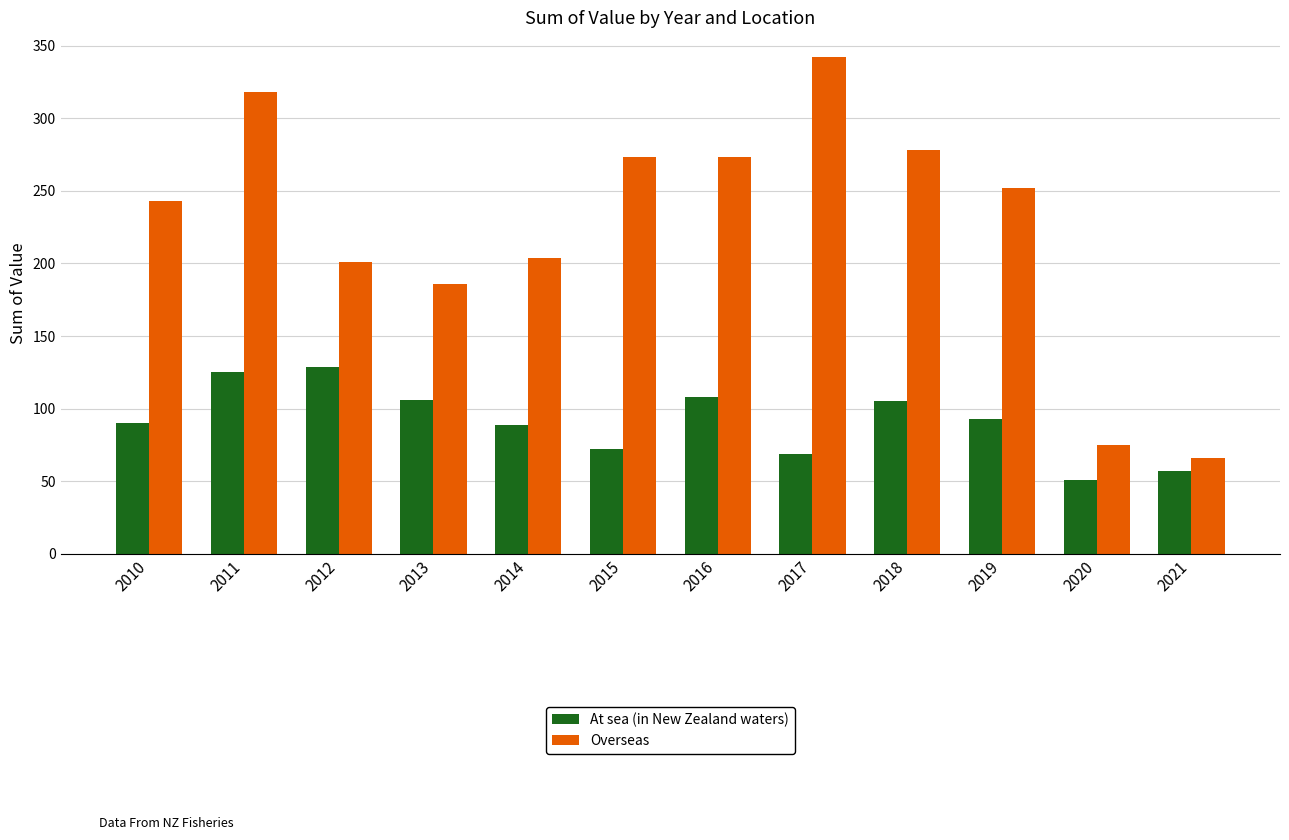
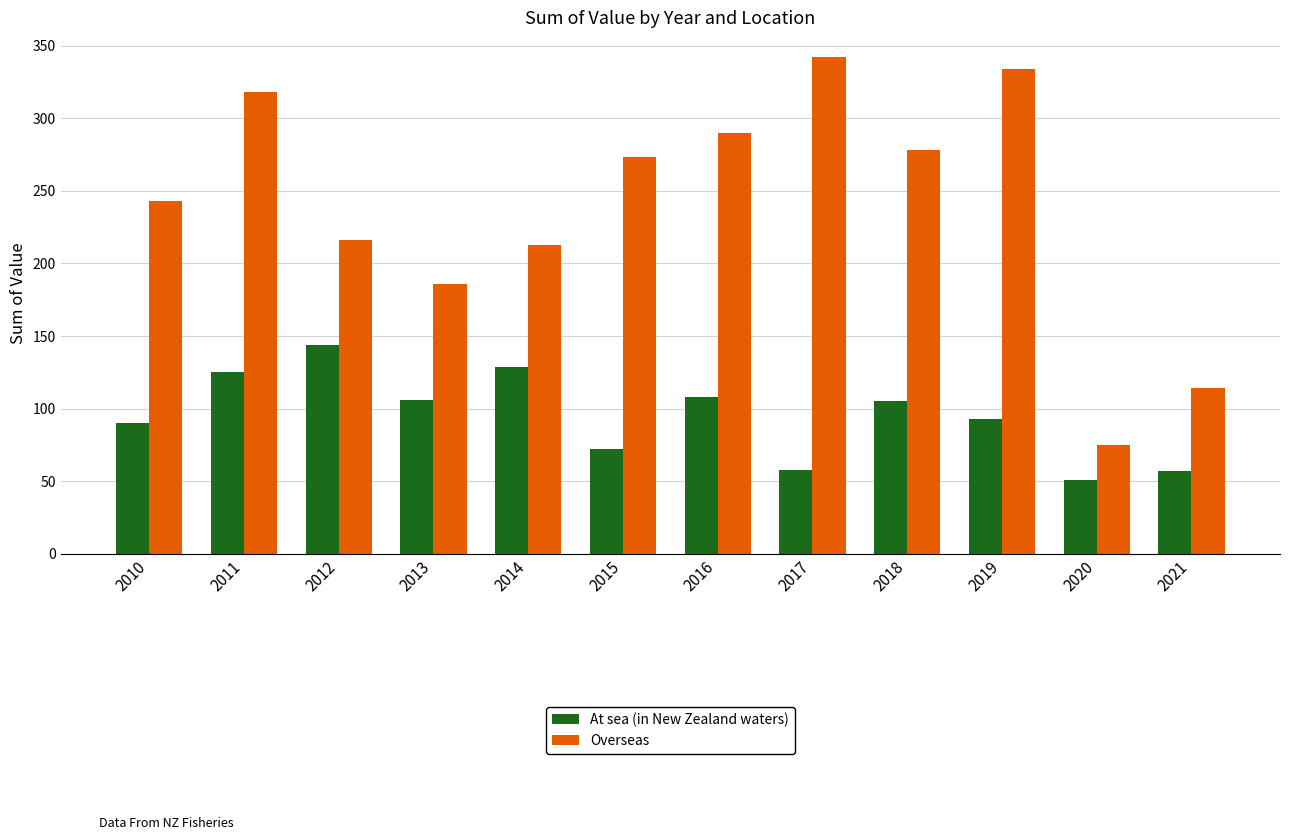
At sea (in New Zealand waters), 2012: 129 -> 144
Overseas, 2012: 201 -> 216
At sea (in New Zealand waters), 2014: 89 -> 129
Overseas, 2014: 204 -> 213
Overseas, 2016: 273 -> 290
At sea (in New Zealand waters), 2017: 69 -> 58
Overseas, 2019: 252 -> 334
Overseas, 2021: 66 -> 114
